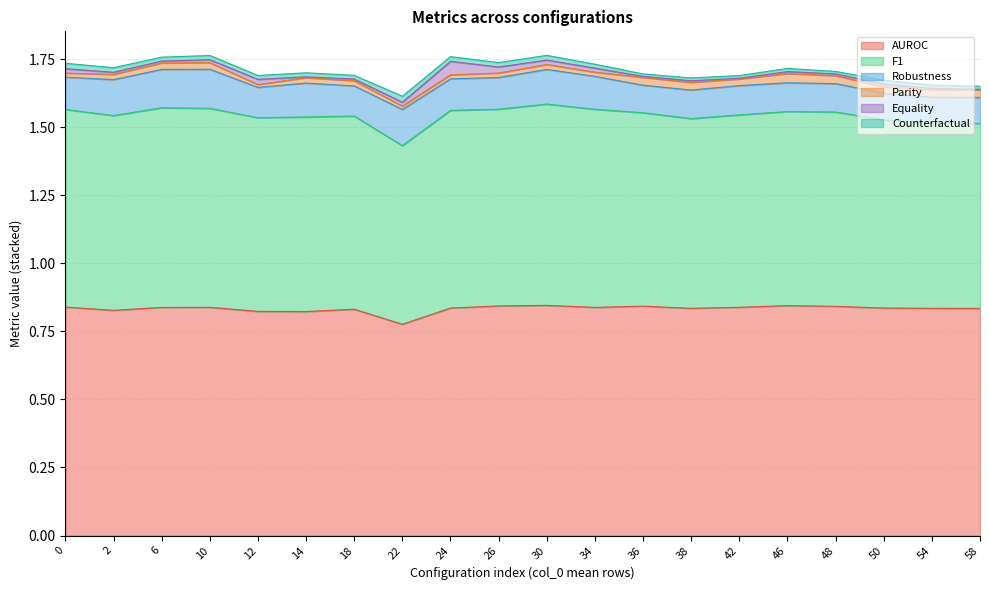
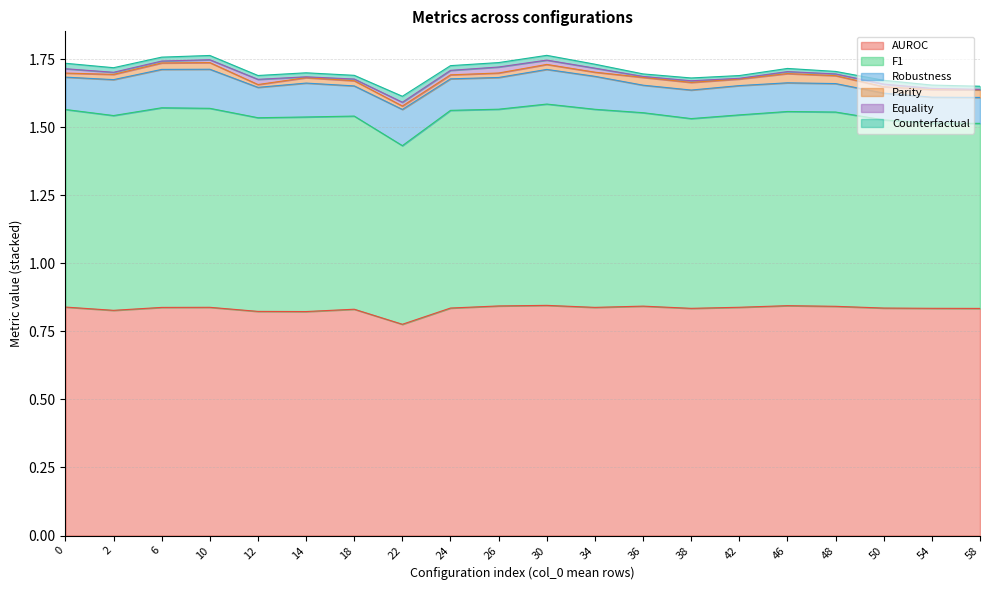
Equality, 24: 0.05 -> 0.02
